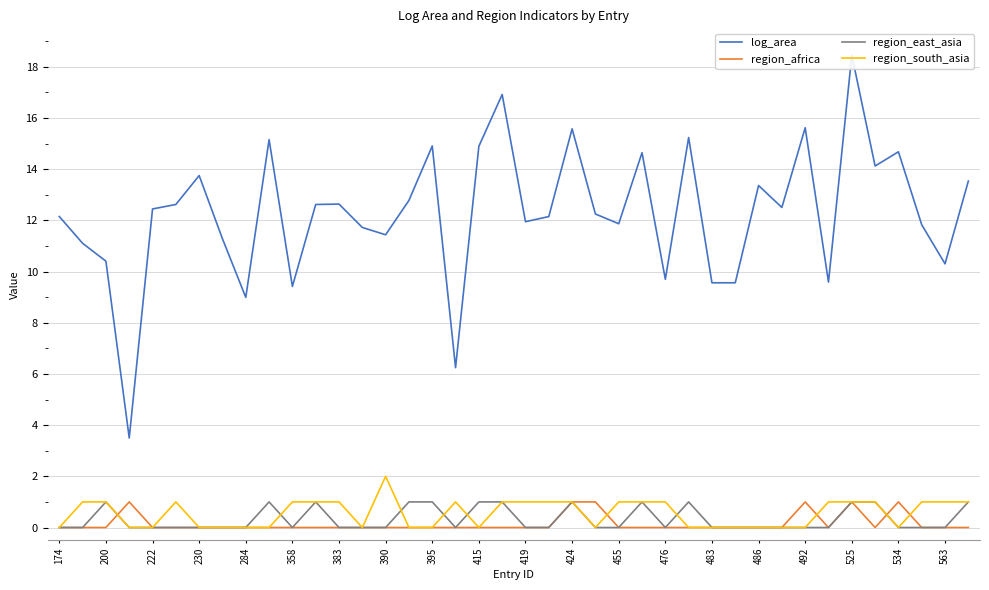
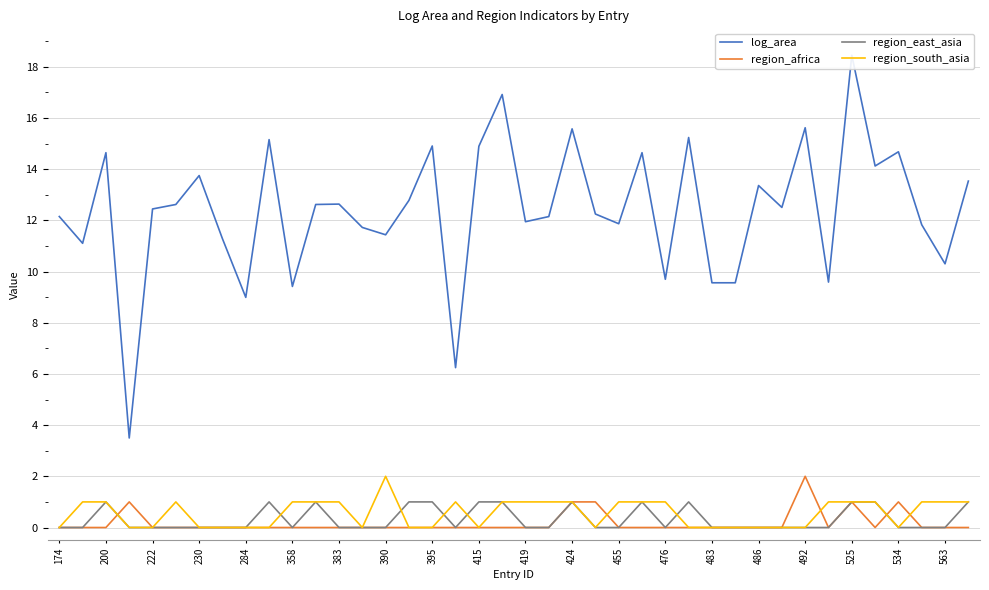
log_area, 200: 10.4 -> 14.6
region_africa, 492: 1 -> 2
